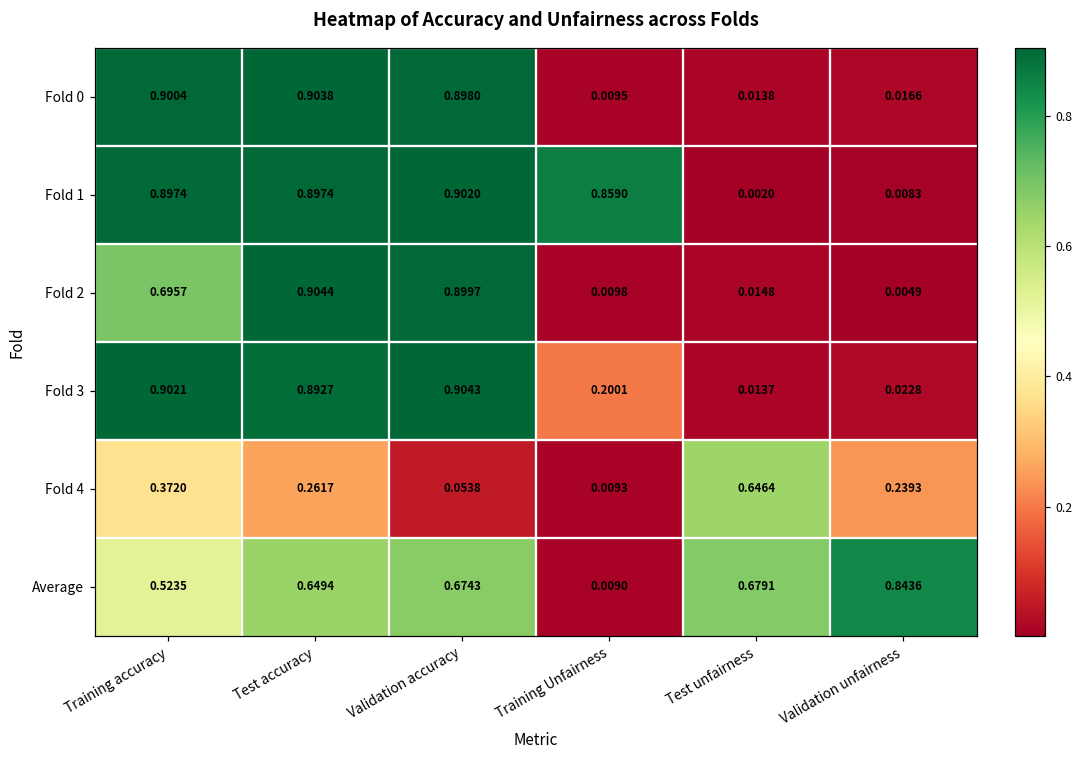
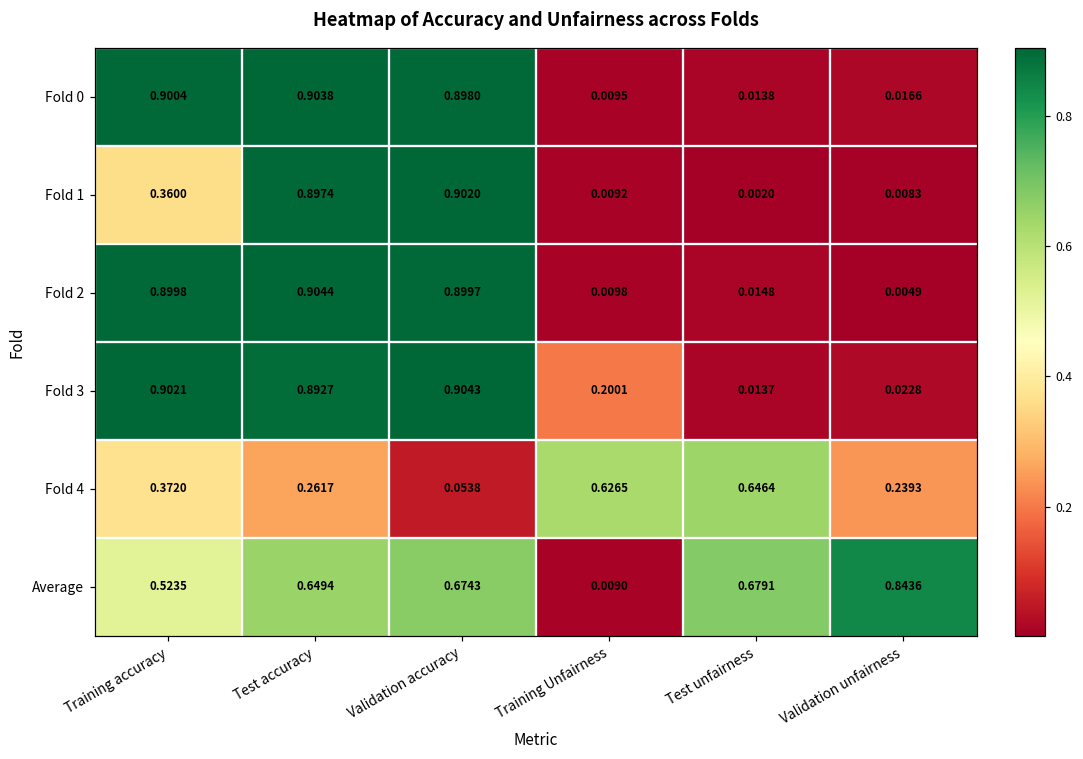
Fold 1, Training accuracy: 0.8974 -> 0.3600
Fold 1, Training Unfairness: 0.8590 -> 0.0092
Fold 2, Training accuracy: 0.6957 -> 0.8998
Fold 4, Training Unfairness: 0.0093 -> 0.6265
